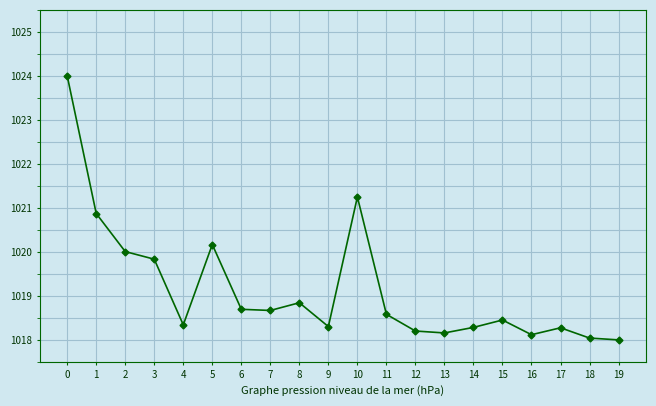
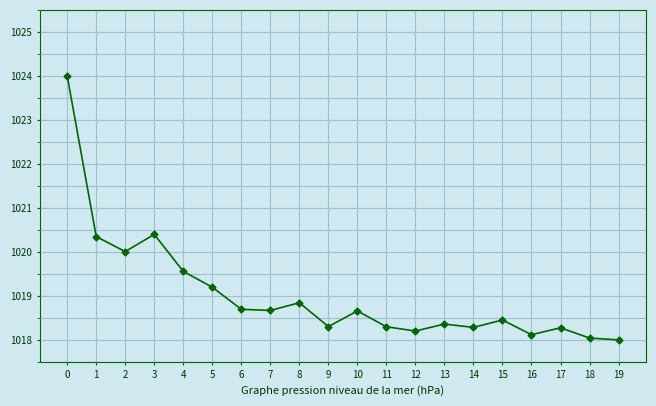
1: 1020.9 -> 1020.3
3: 1019.8 -> 1020.4
4: 1018.3 -> 1019.6
5: 1020.2 -> 1019.2
10: 1021.2 -> 1018.7
11: 1018.6 -> 1018.3
13: 1018.2 -> 1018.4
